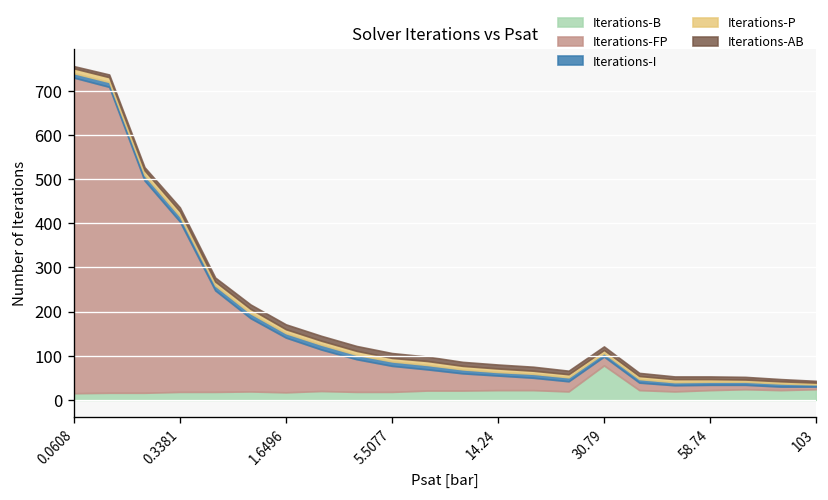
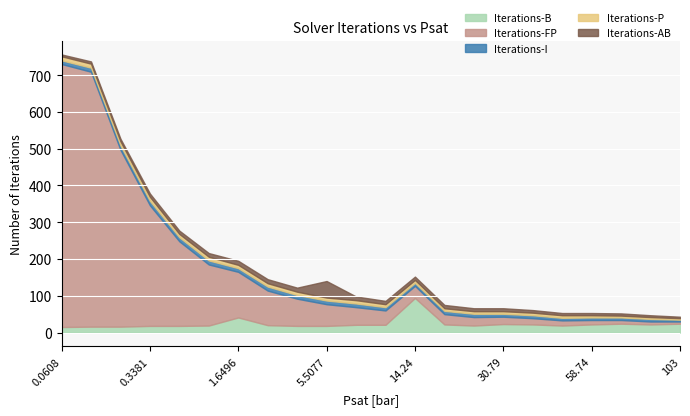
Iterations-FP, 0.3381: 390 -> 330
Iterations-B, 1.6496: 20 -> 40
Iterations-AB, 5.5077: 10 -> 50
Iterations-B, 14.24: 20 -> 90
Iterations-B, 30.79: 80 -> 20
